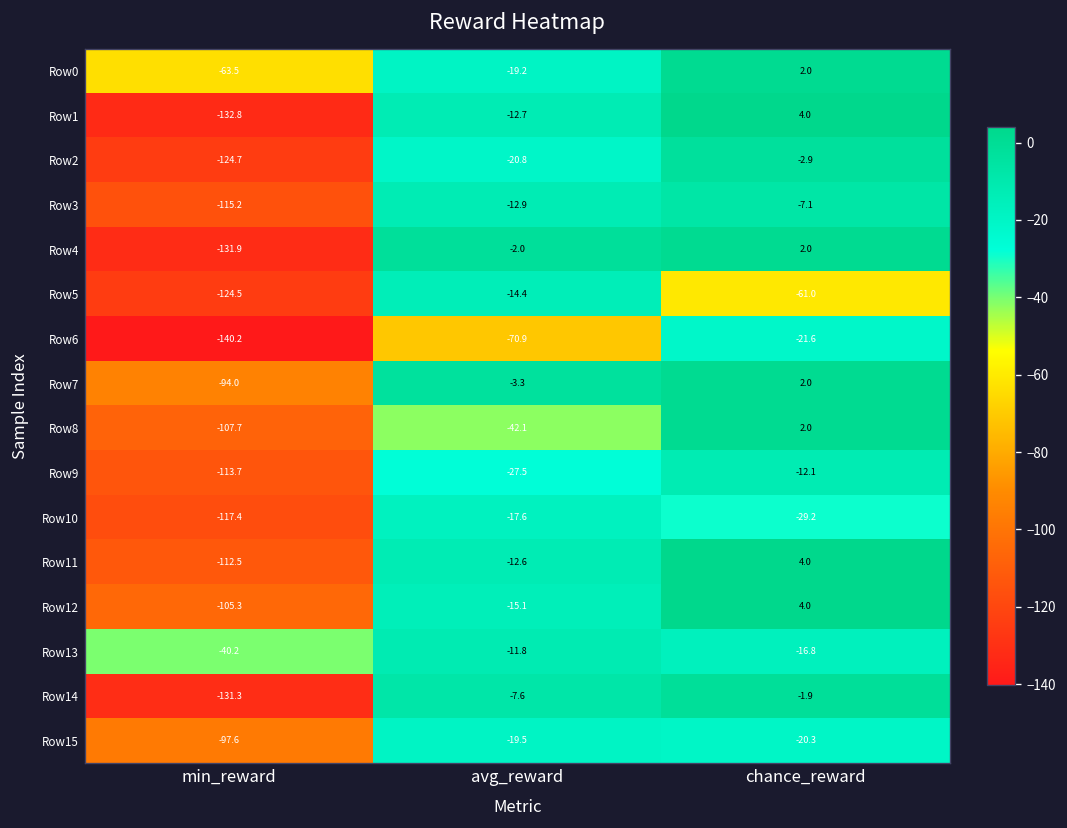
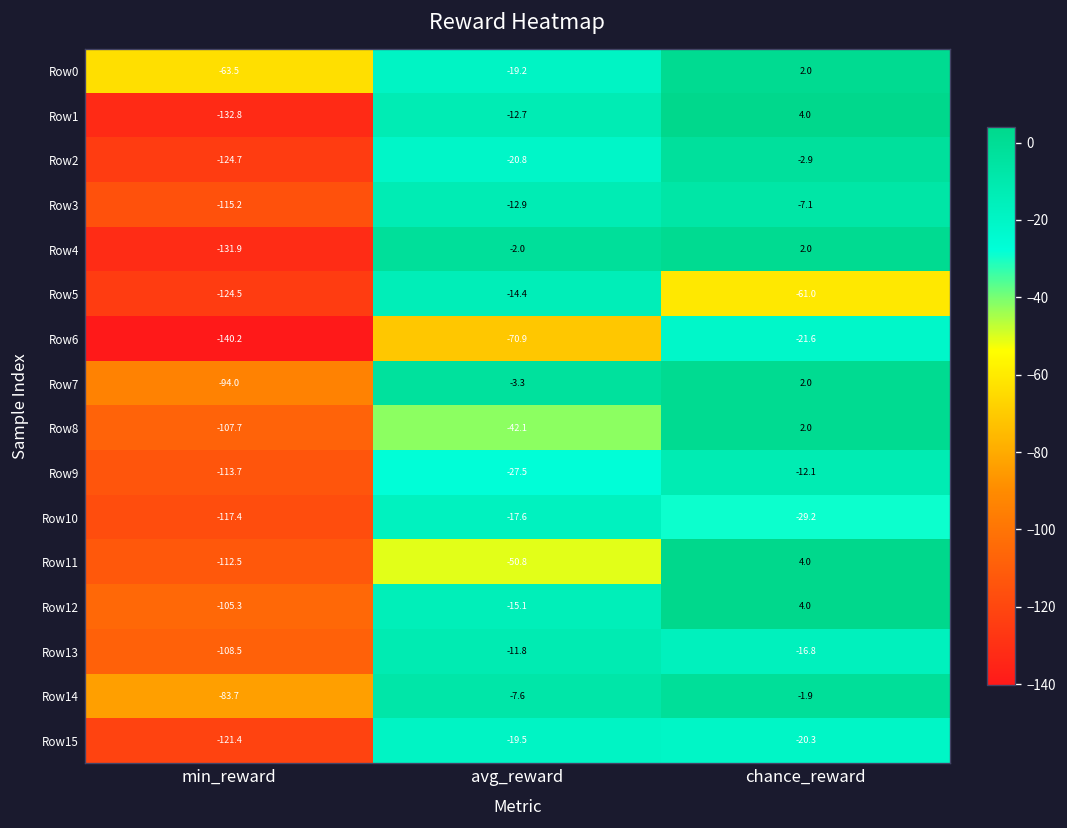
Row11, avg_reward: -12.6 -> -50.8
Row13, min_reward: -40.2 -> -108.5
Row14, min_reward: -131.3 -> -83.7
Row15, min_reward: -97.6 -> -121.4
